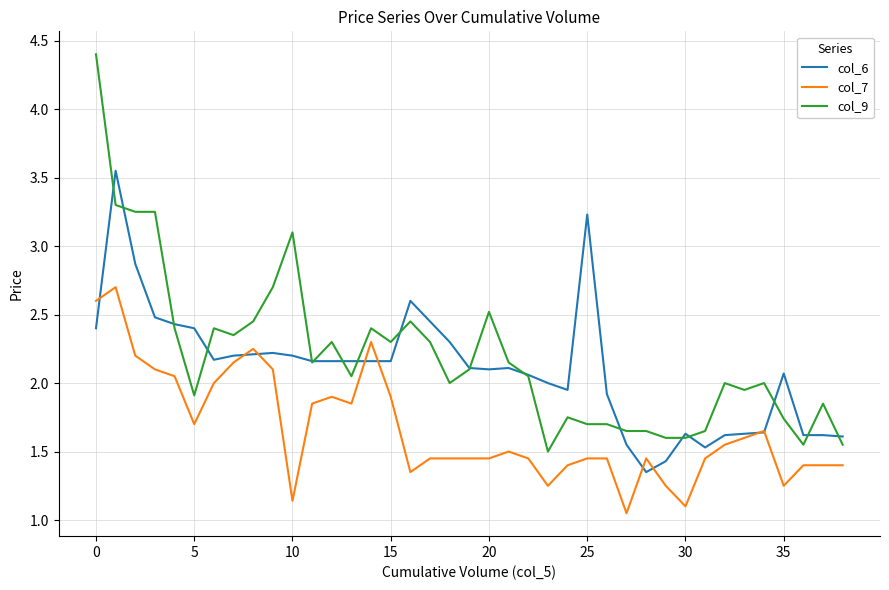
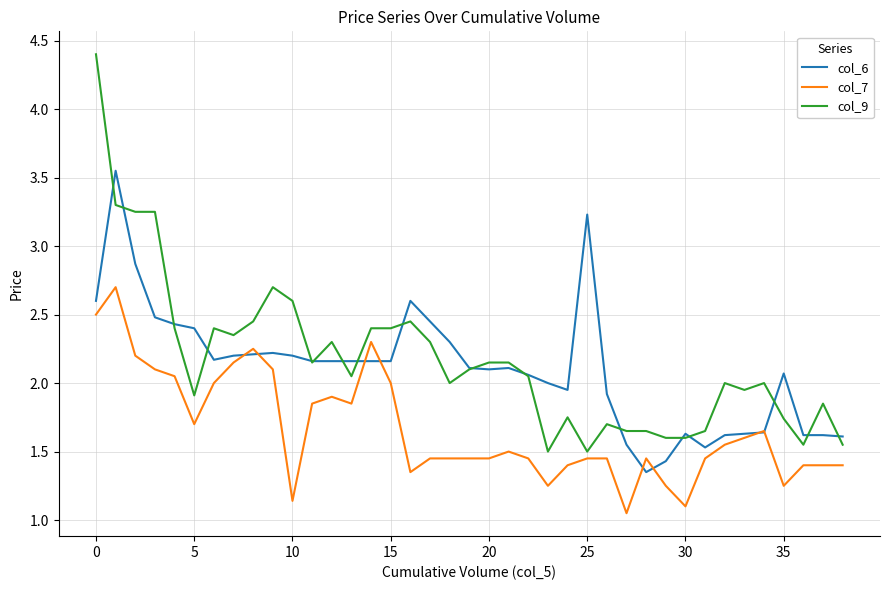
col_6, 0: 2.4 -> 2.6
col_7, 0: 2.6 -> 2.5
col_9, 10: 3.1 -> 2.6
col_7, 15: 1.9 -> 2.0
col_9, 15: 2.3 -> 2.4
col_9, 20: 2.52 -> 2.15
col_9, 25: 1.7 -> 1.5
